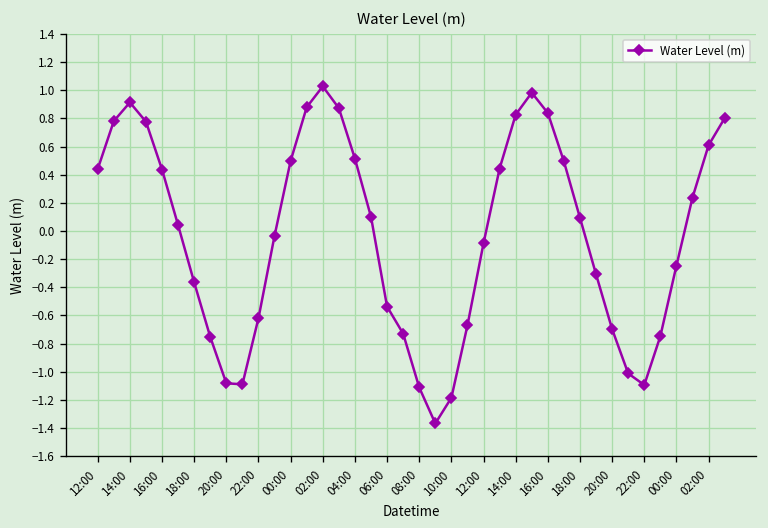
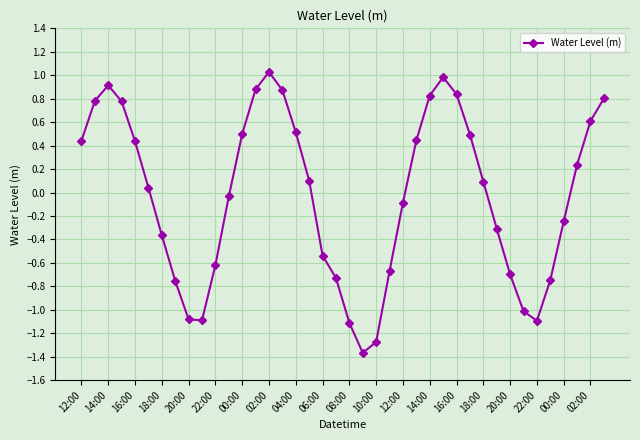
10:00: -1.19 -> -1.28
